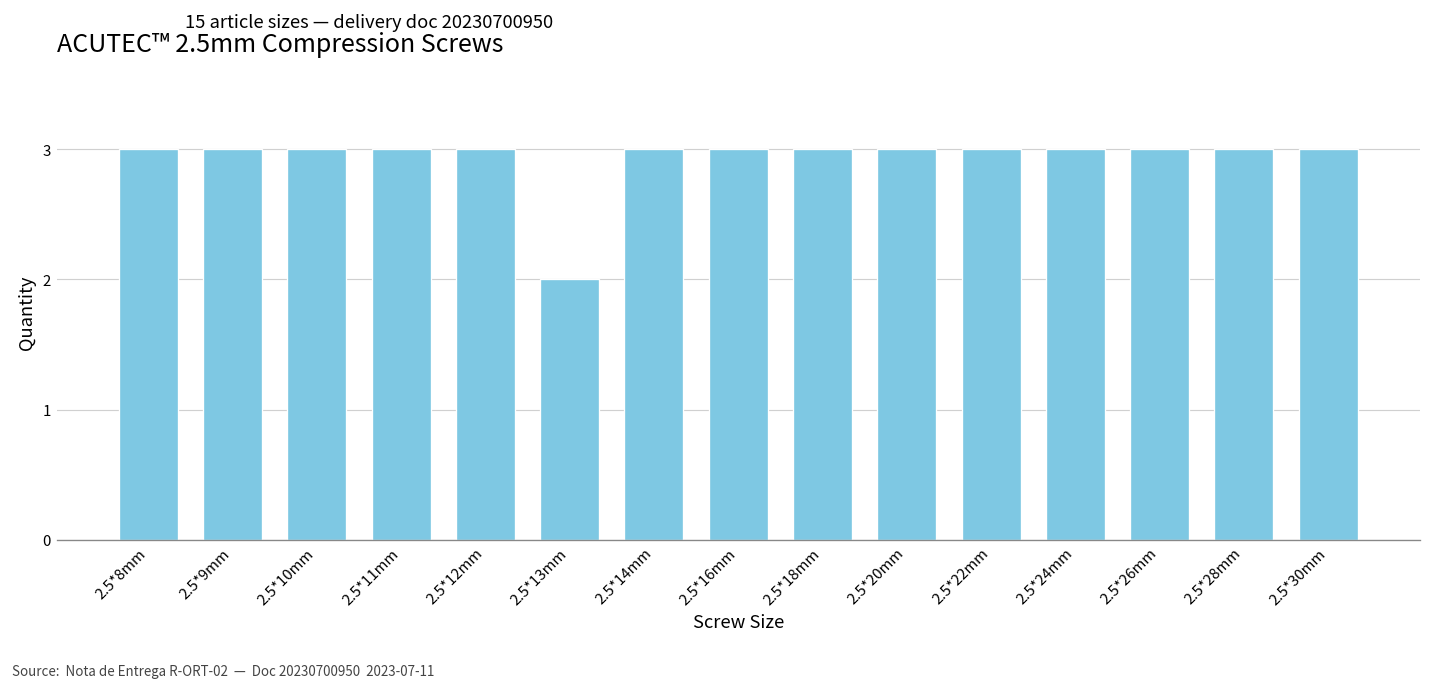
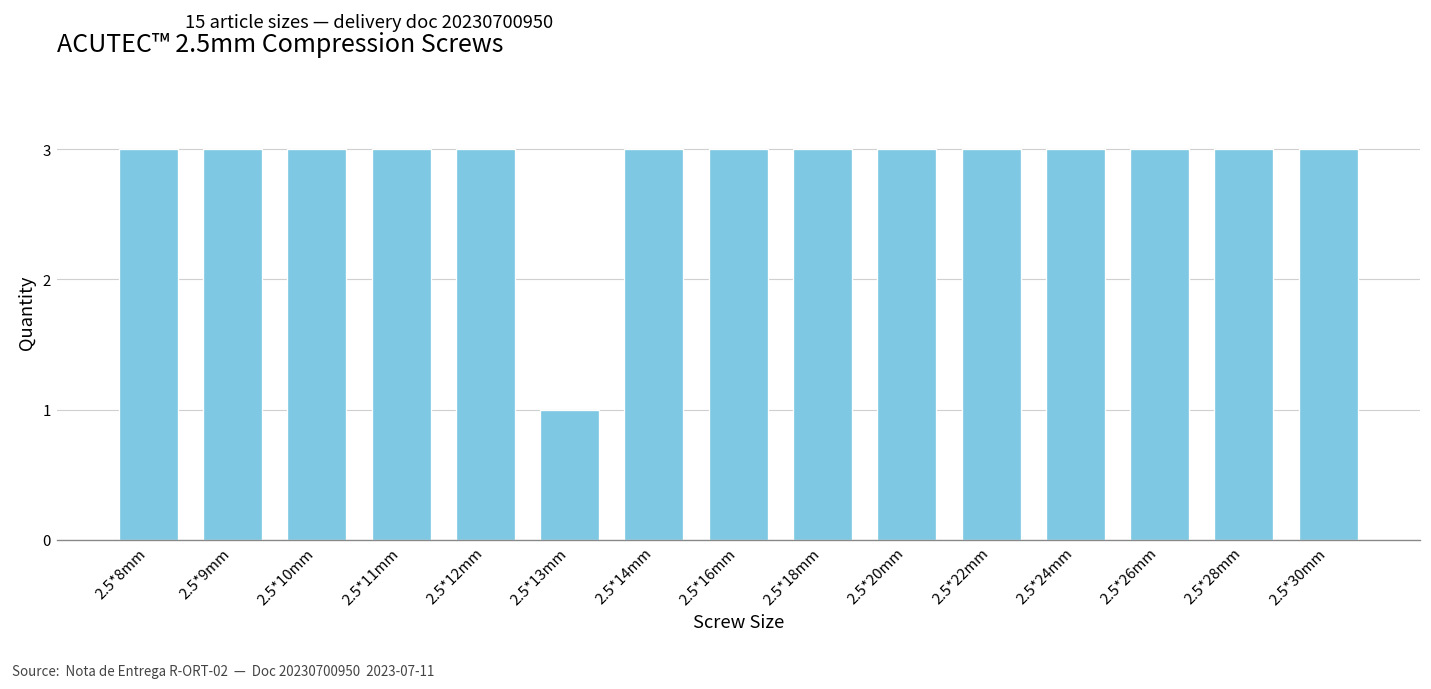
2.5*13mm: 2 -> 1
